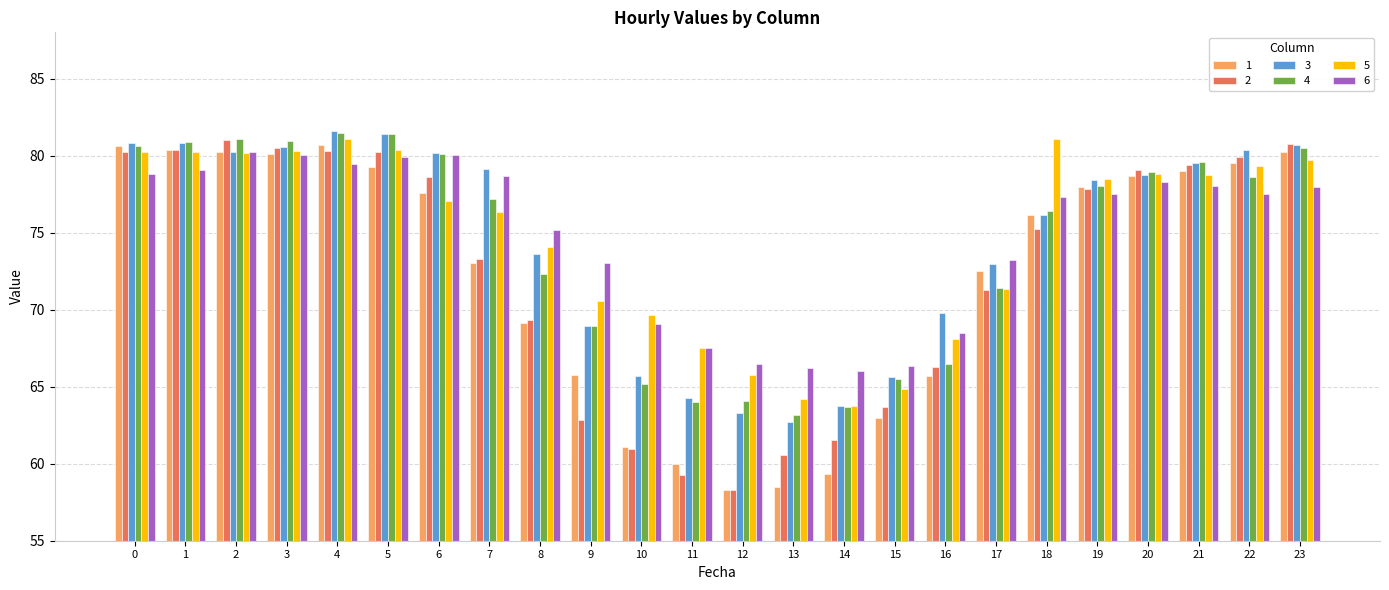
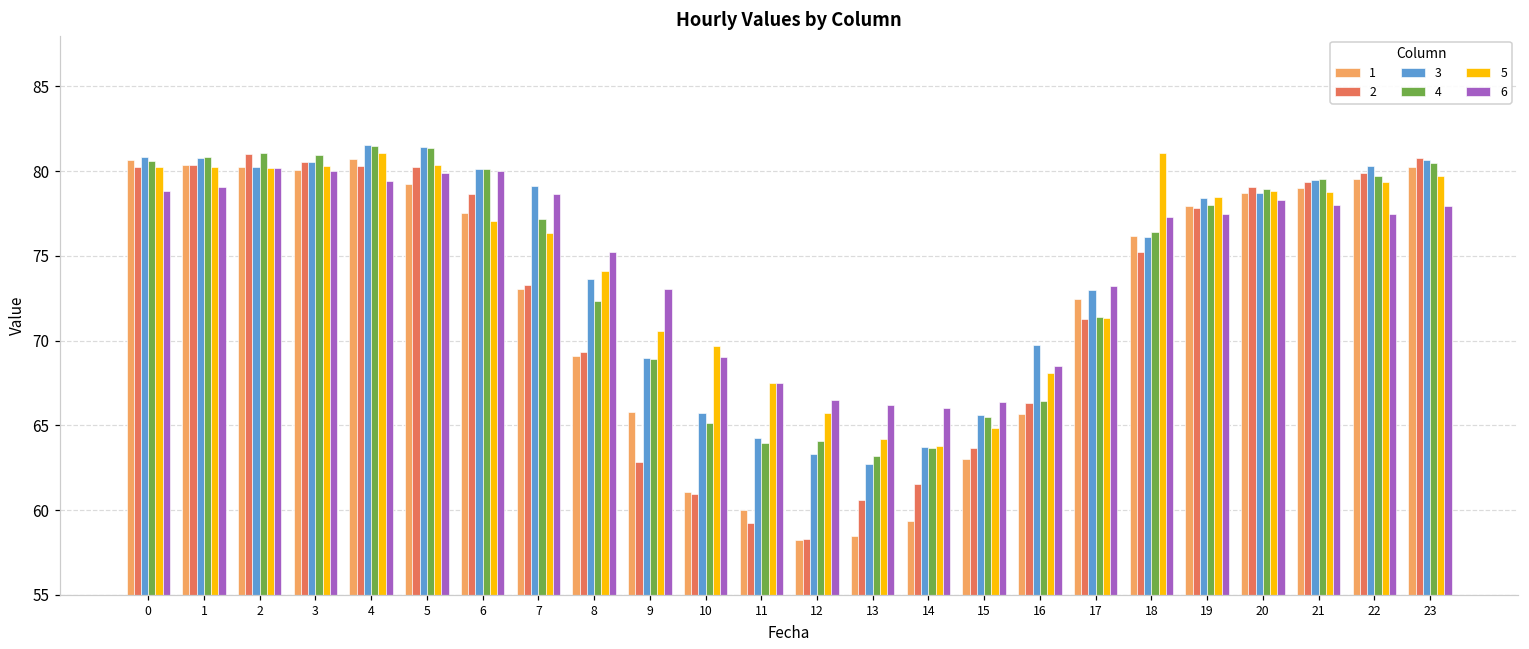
4, 22: 78.6 -> 79.7
